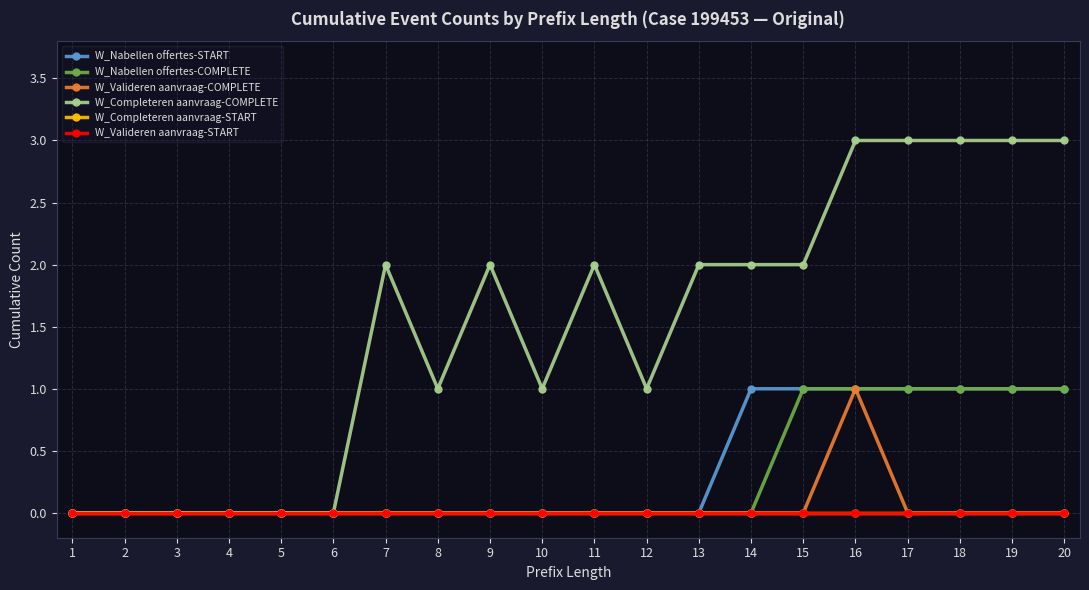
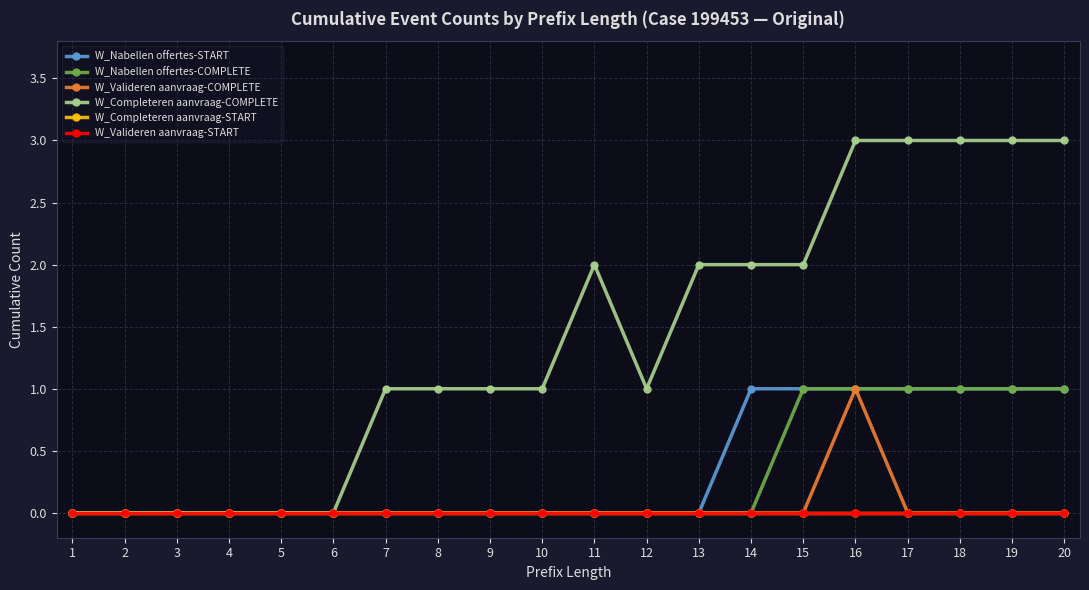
W_Completeren aanvraag-COMPLETE, 7: 2 -> 1
W_Completeren aanvraag-COMPLETE, 9: 2 -> 1
